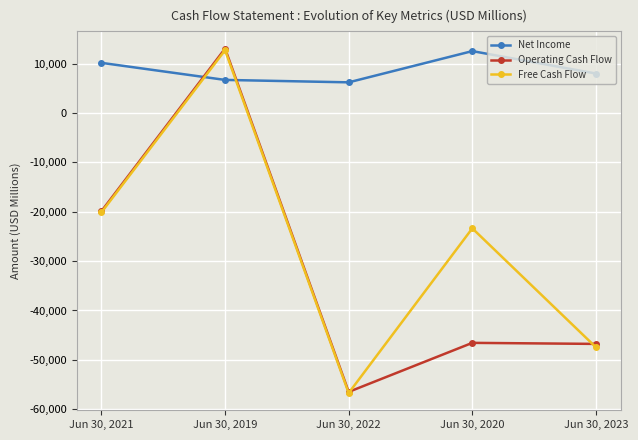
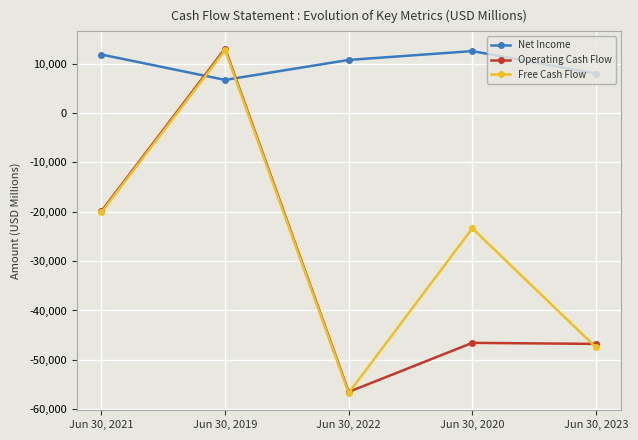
Net Income, Jun 30, 2021: 10,000 -> 12,000
Net Income, Jun 30, 2022: 6,000 -> 11,000
